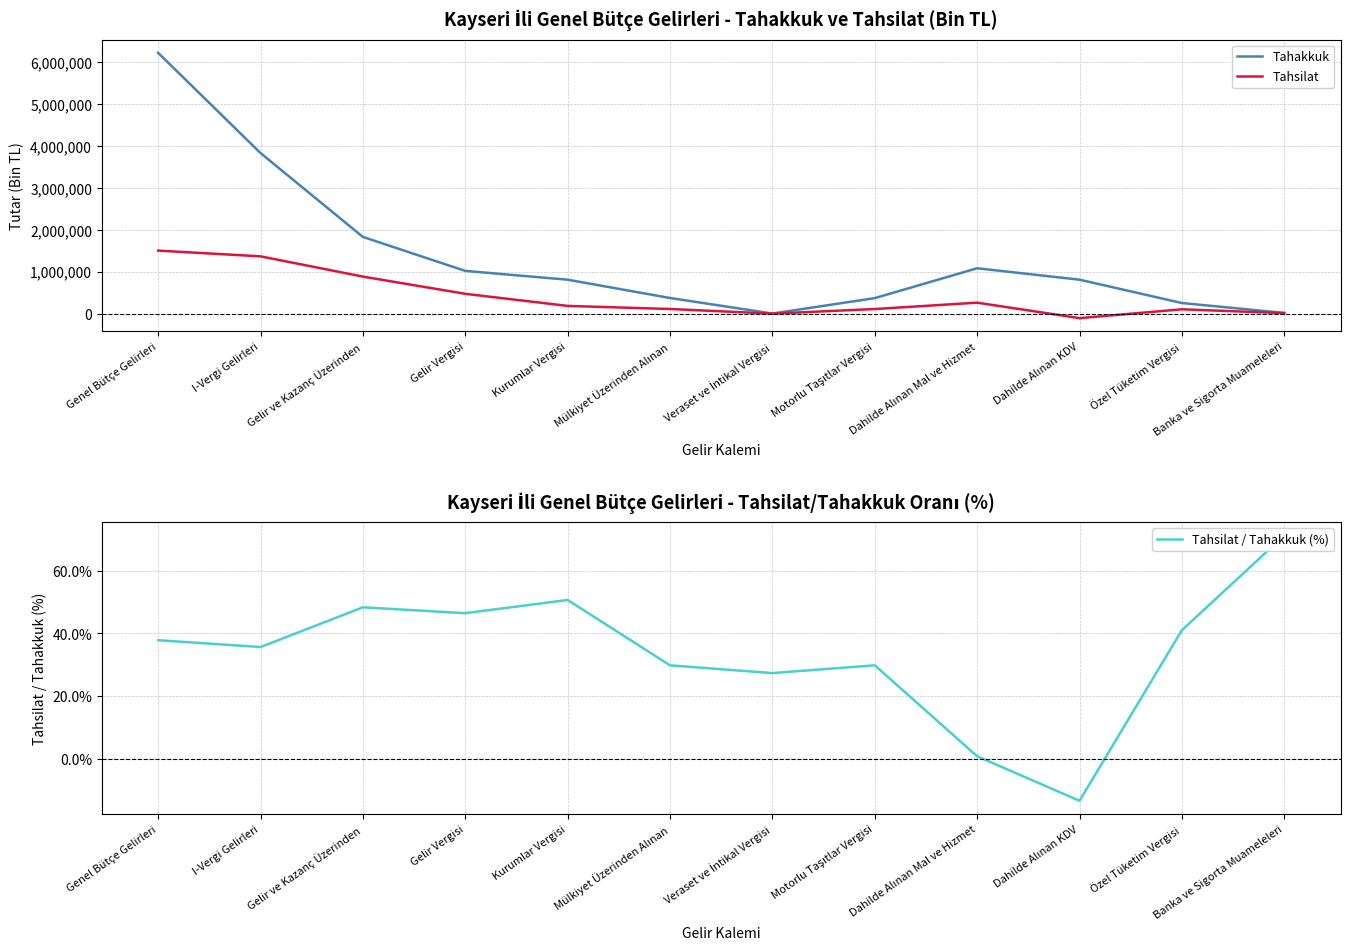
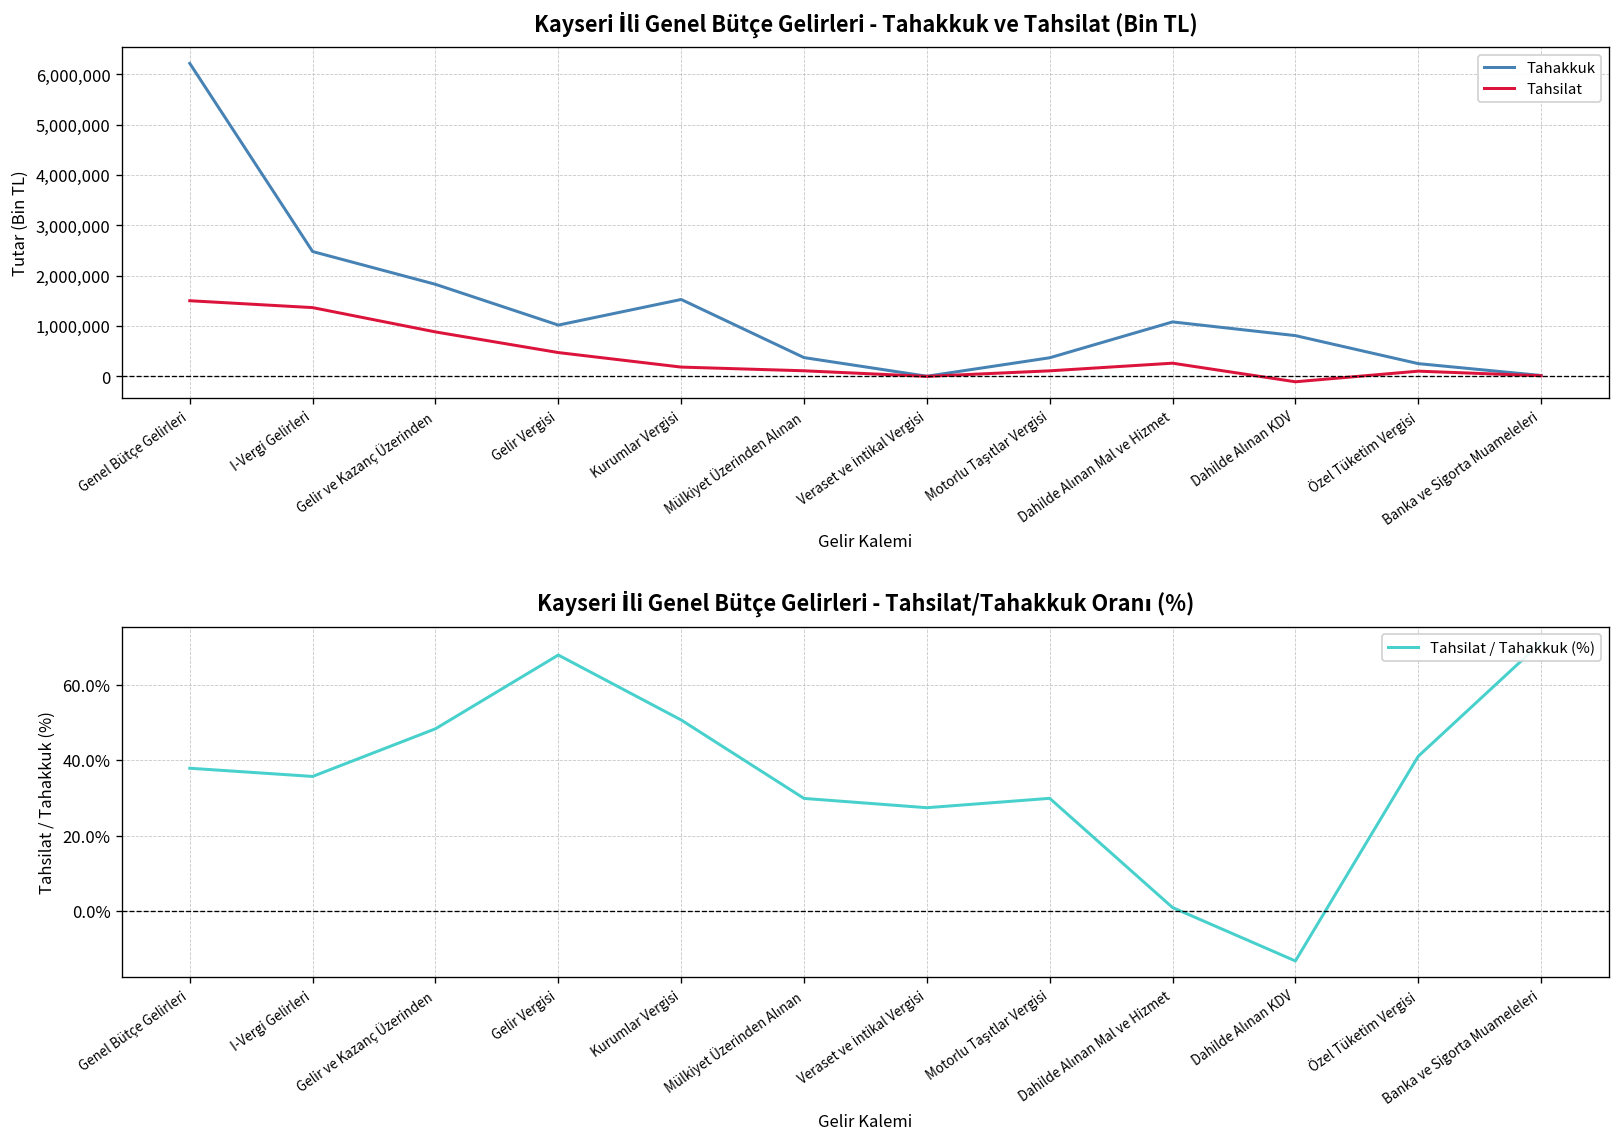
Kayseri İli Genel Bütçe Gelirleri - Tahakkuk ve Tahsilat (Bin TL), Tahakkuk, I-Vergi Gelirleri: 3,800,000 -> 2,500,000
Kayseri İli Genel Bütçe Gelirleri - Tahakkuk ve Tahsilat (Bin TL), Tahakkuk, Kurumlar Vergisi: 800,000 -> 1,500,000
Kayseri İli Genel Bütçe Gelirleri - Tahsilat/Tahakkuk Oranı (%), Gelir Vergisi: 46% -> 68%
